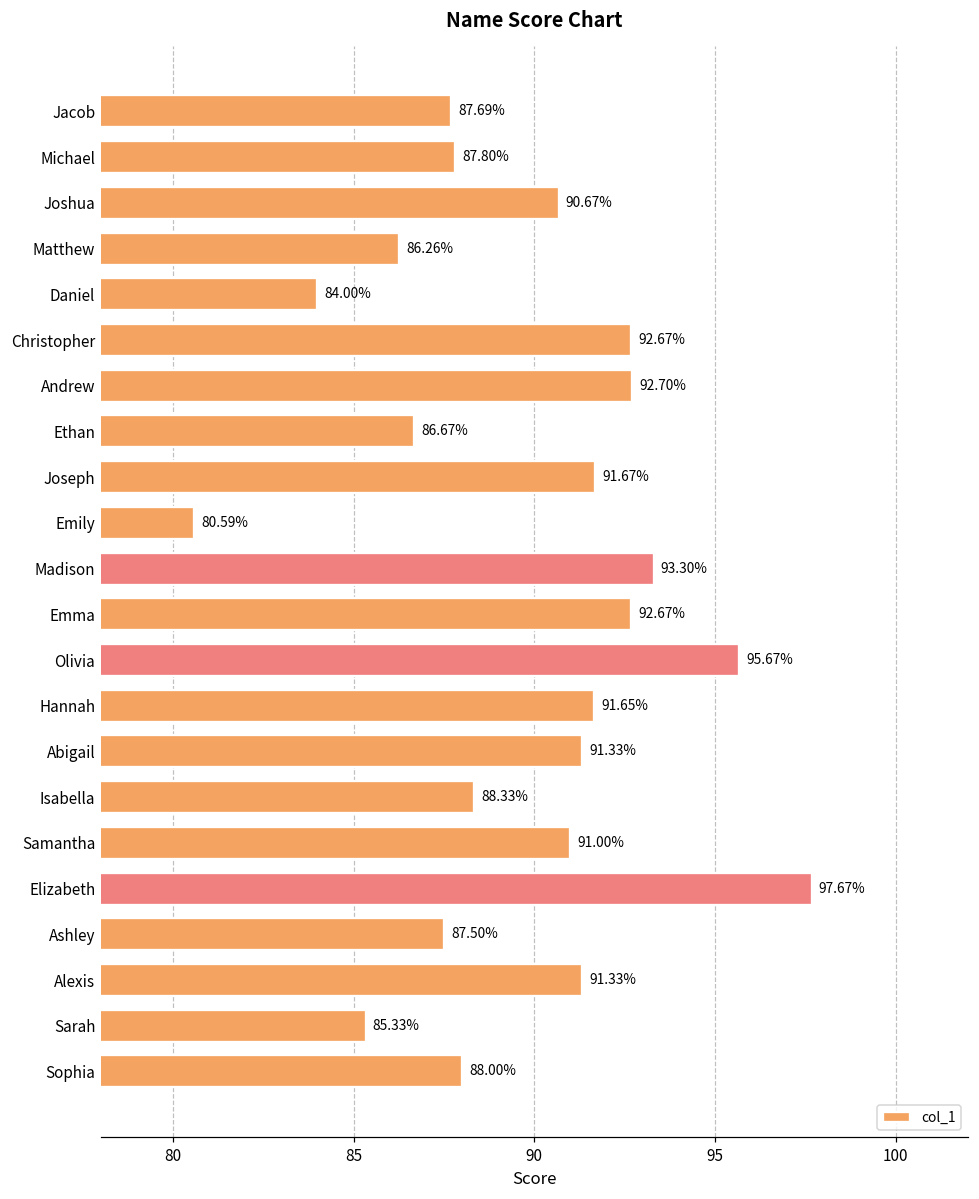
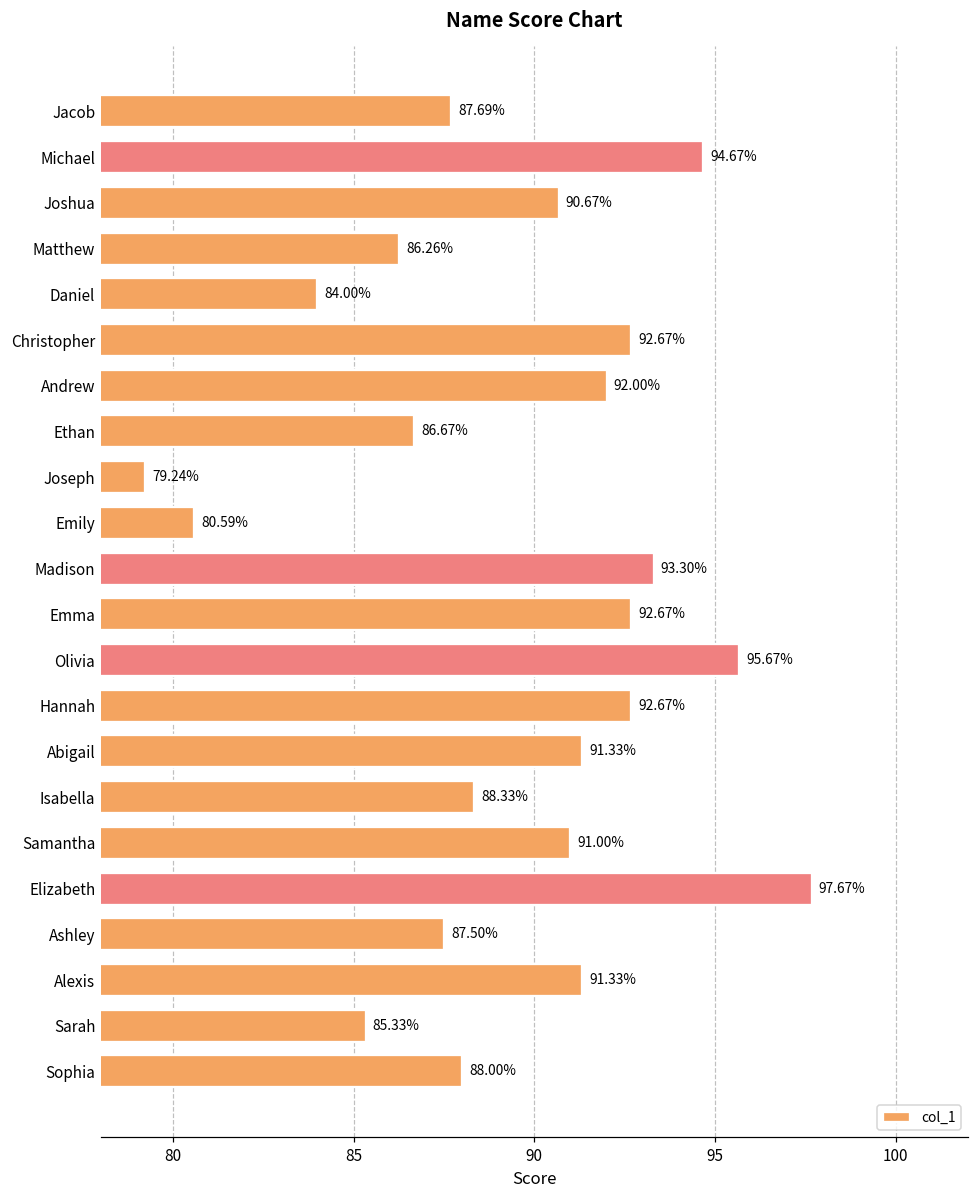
Michael: 87.80% -> 94.67%
Andrew: 92.70% -> 92.00%
Joseph: 91.67% -> 79.24%
Hannah: 91.65% -> 92.67%
